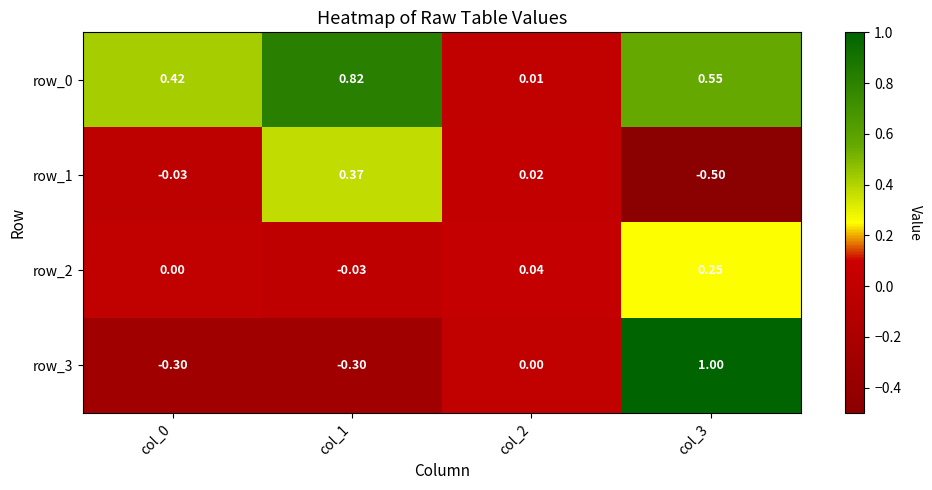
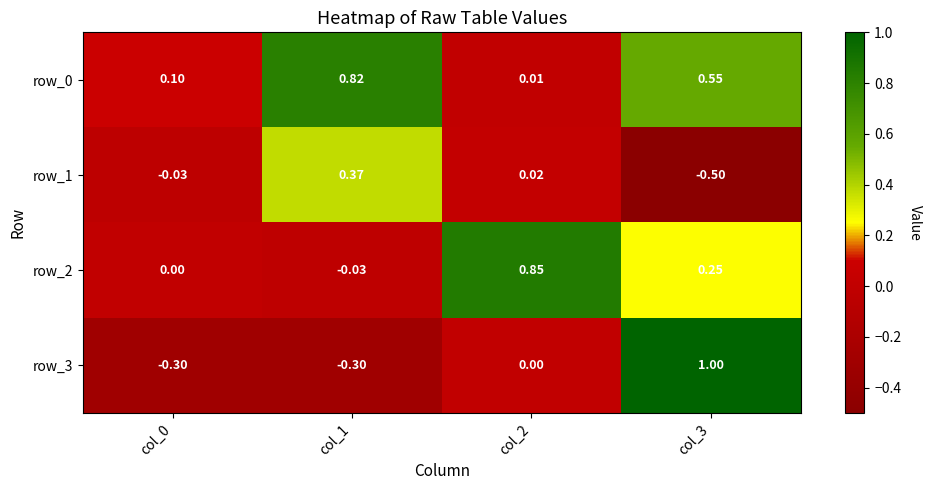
row_0, col_0: 0.42 -> 0.10
row_2, col_2: 0.04 -> 0.85
